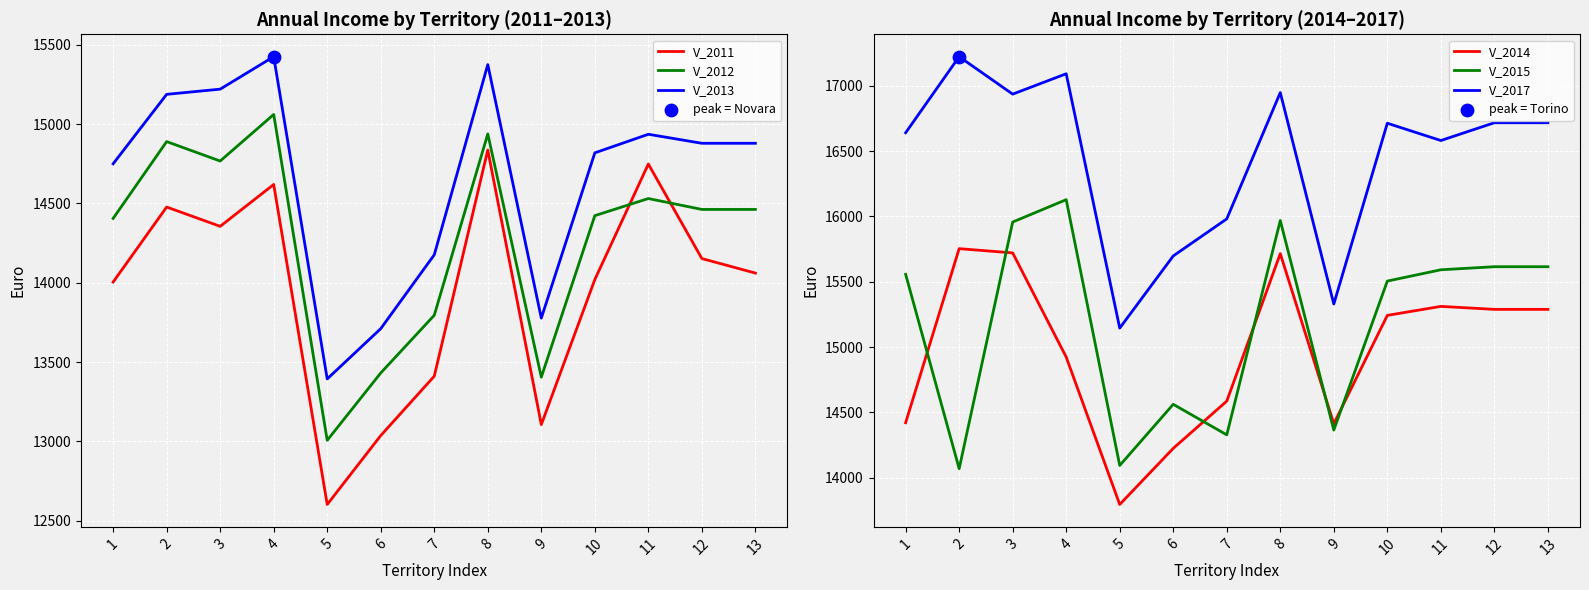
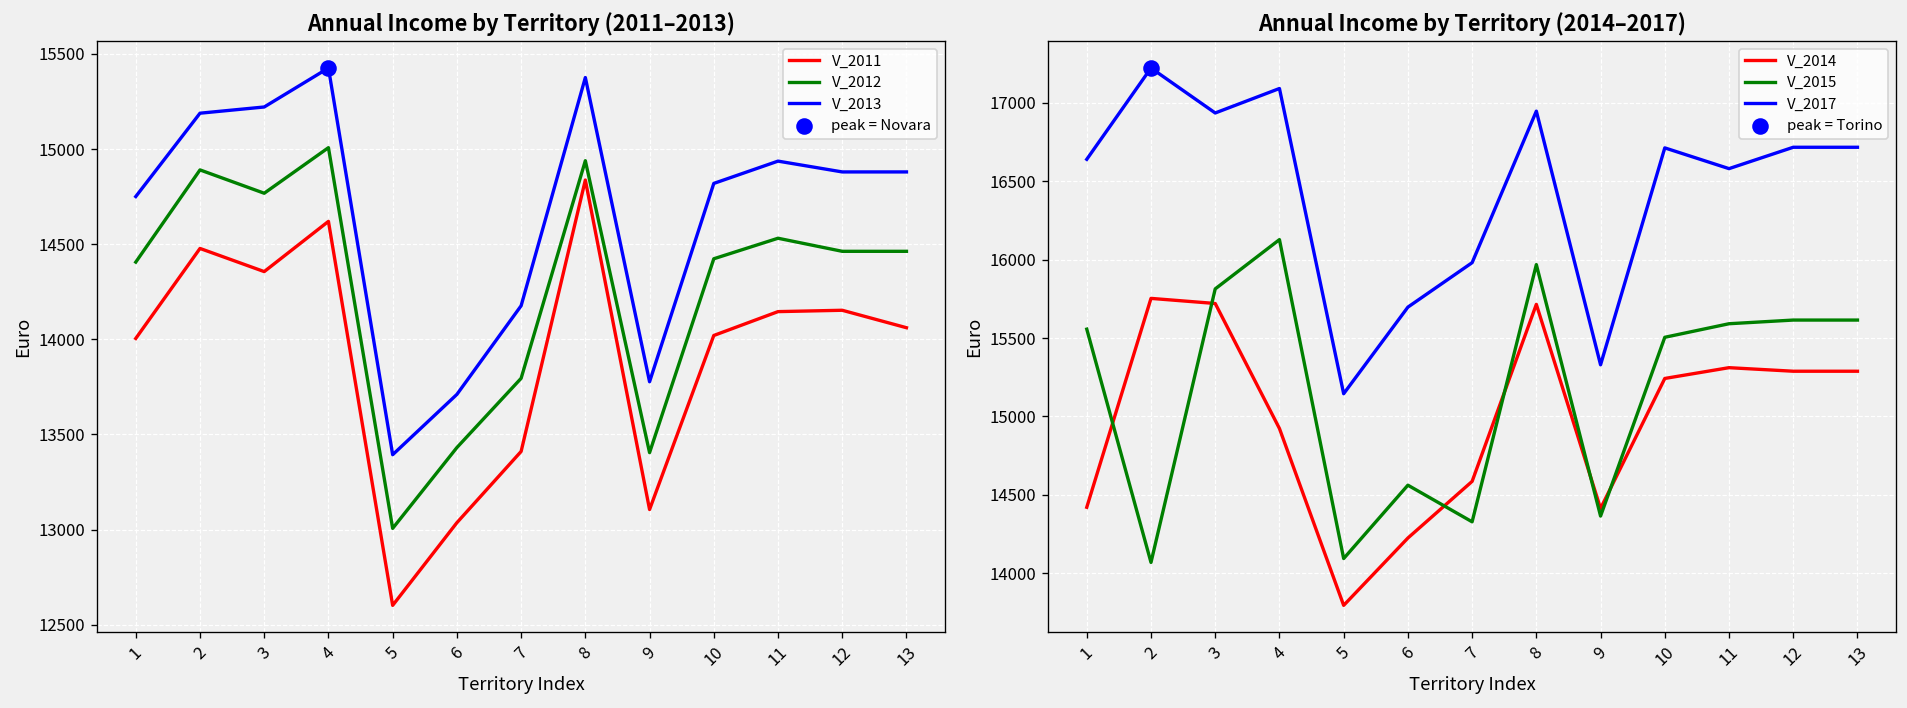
Annual Income by Territory (2011–2013), V_2012, 4: 15060 -> 15010
Annual Income by Territory (2011–2013), V_2011, 11: 14750 -> 14150
Annual Income by Territory (2014–2017), V_2015, 3: 15960 -> 15810
